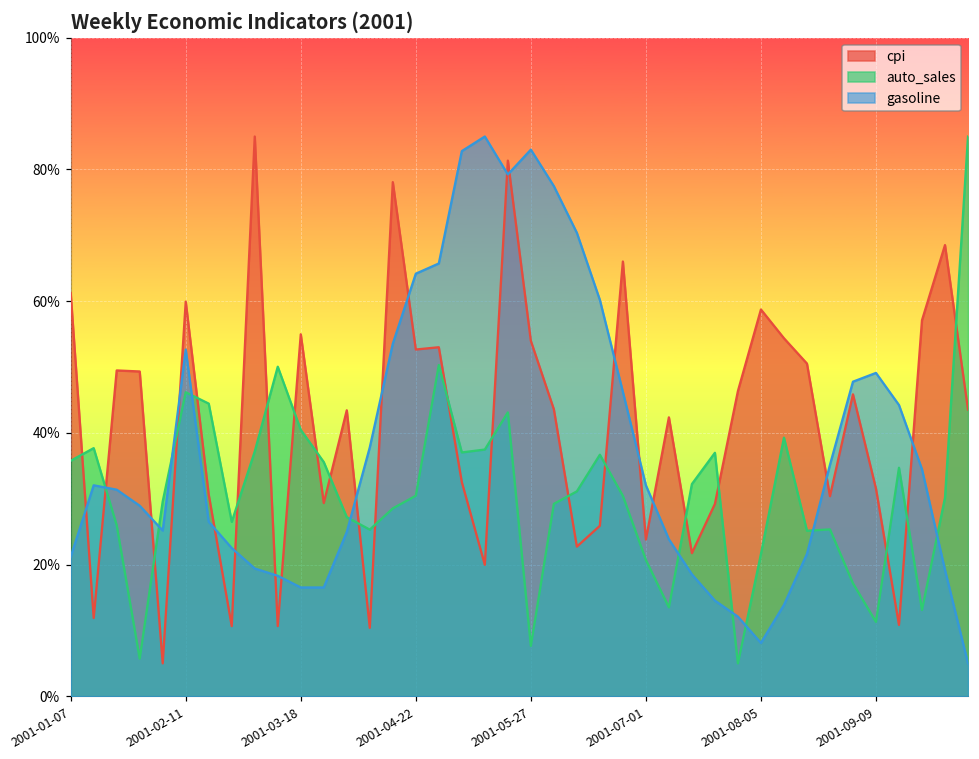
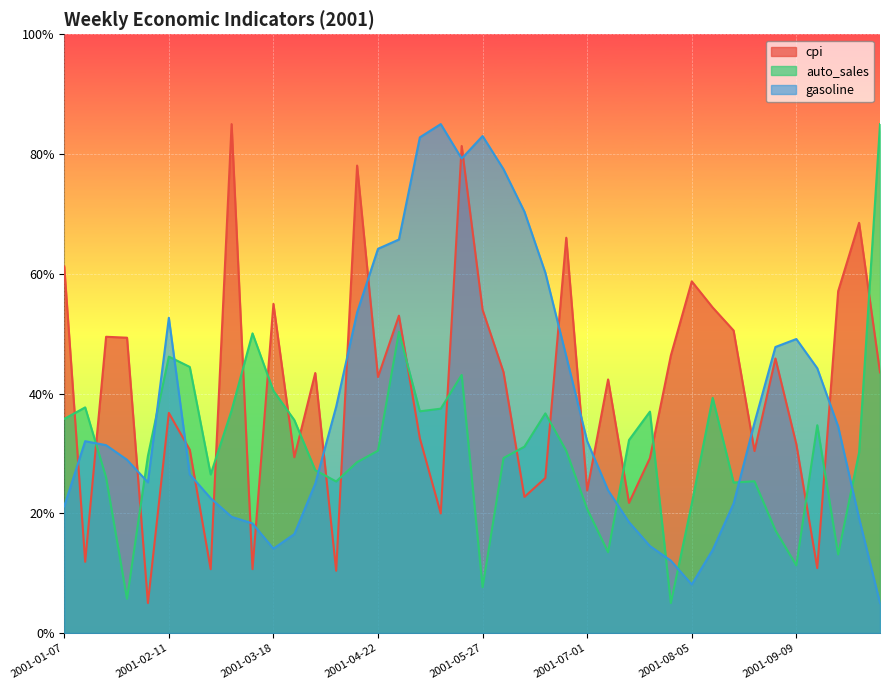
cpi, 2001-02-11: 60% -> 37%
gasoline, 2001-03-18: 17% -> 14%
cpi, 2001-04-22: 53% -> 43%
